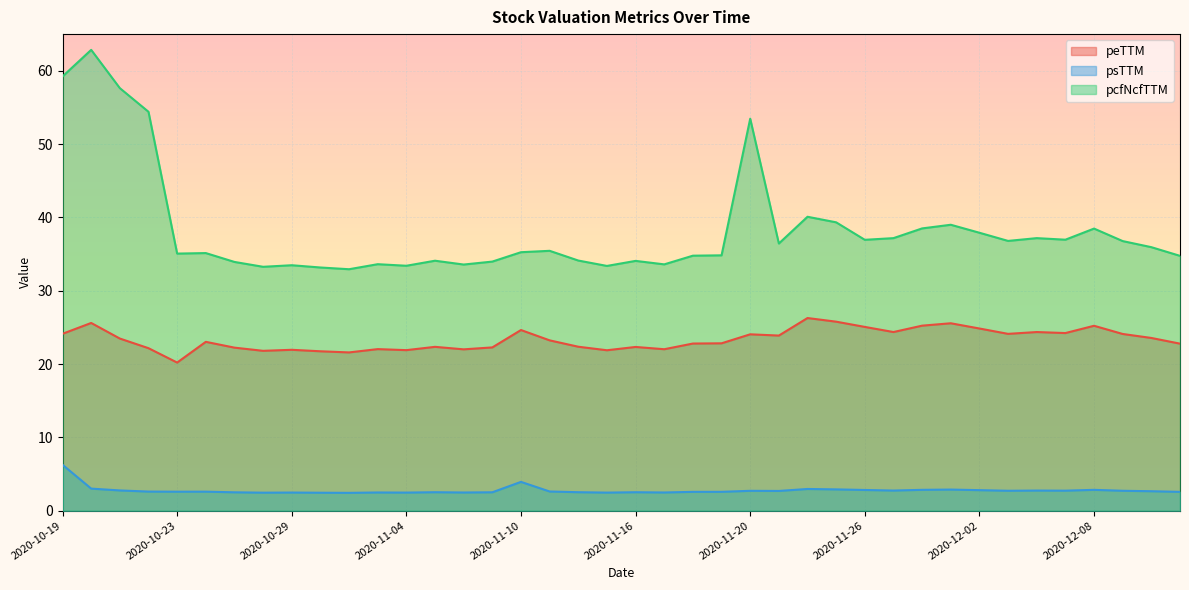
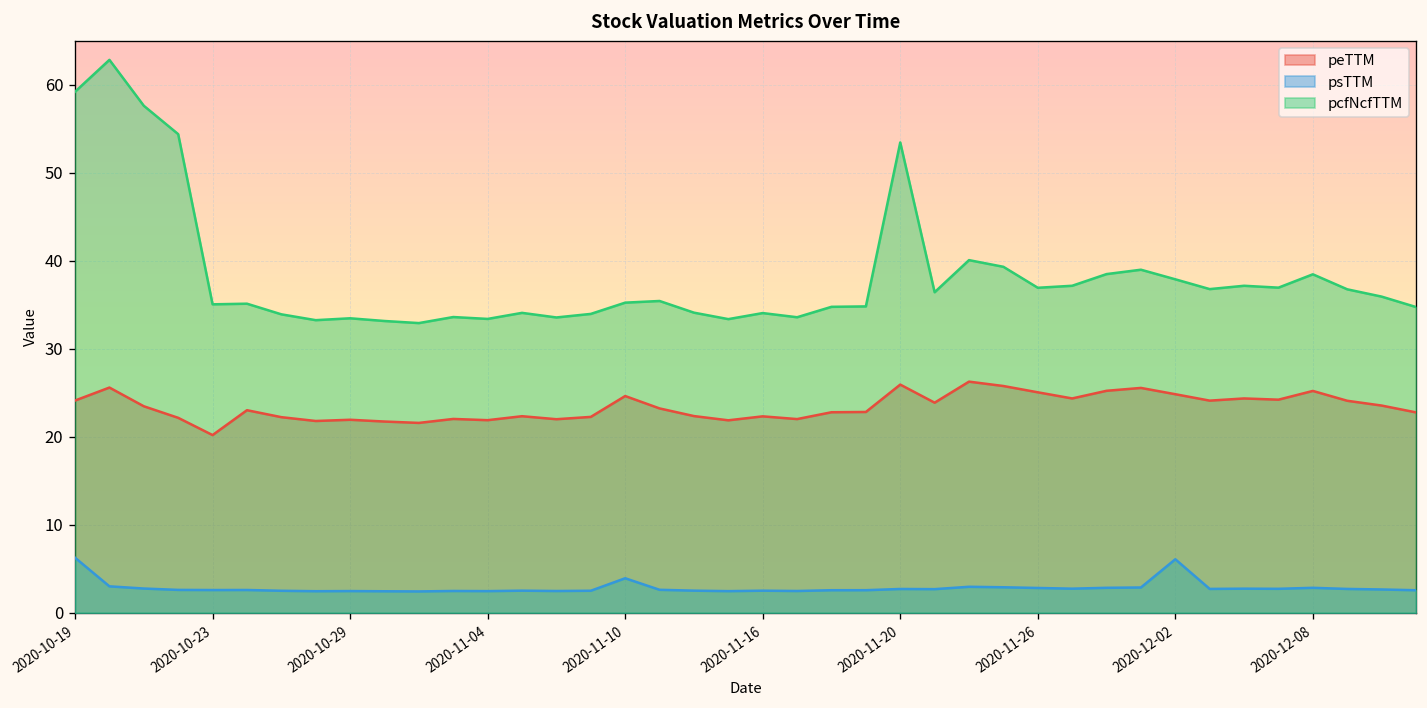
peTTM, 2020-11-20: 24 -> 26
psTTM, 2020-12-02: 3 -> 6
